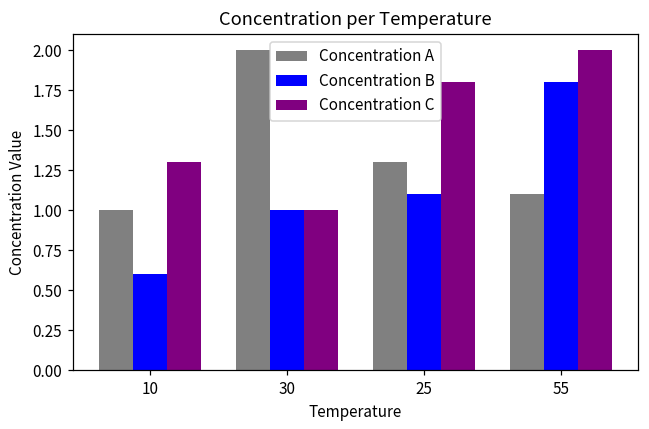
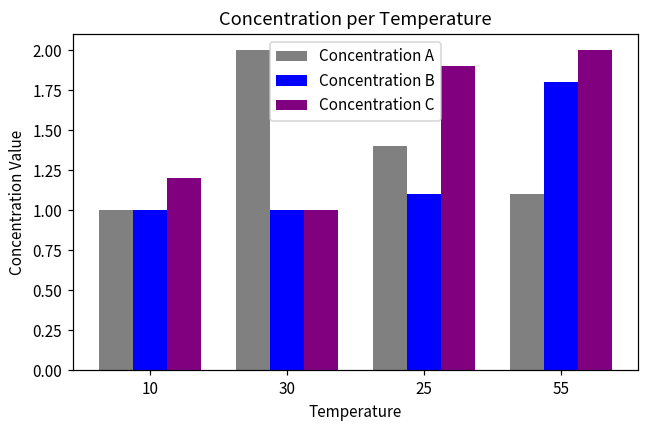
Concentration B, 10: 0.6 -> 1.0
Concentration C, 10: 1.3 -> 1.2
Concentration A, 25: 1.3 -> 1.4
Concentration C, 25: 1.8 -> 1.9
